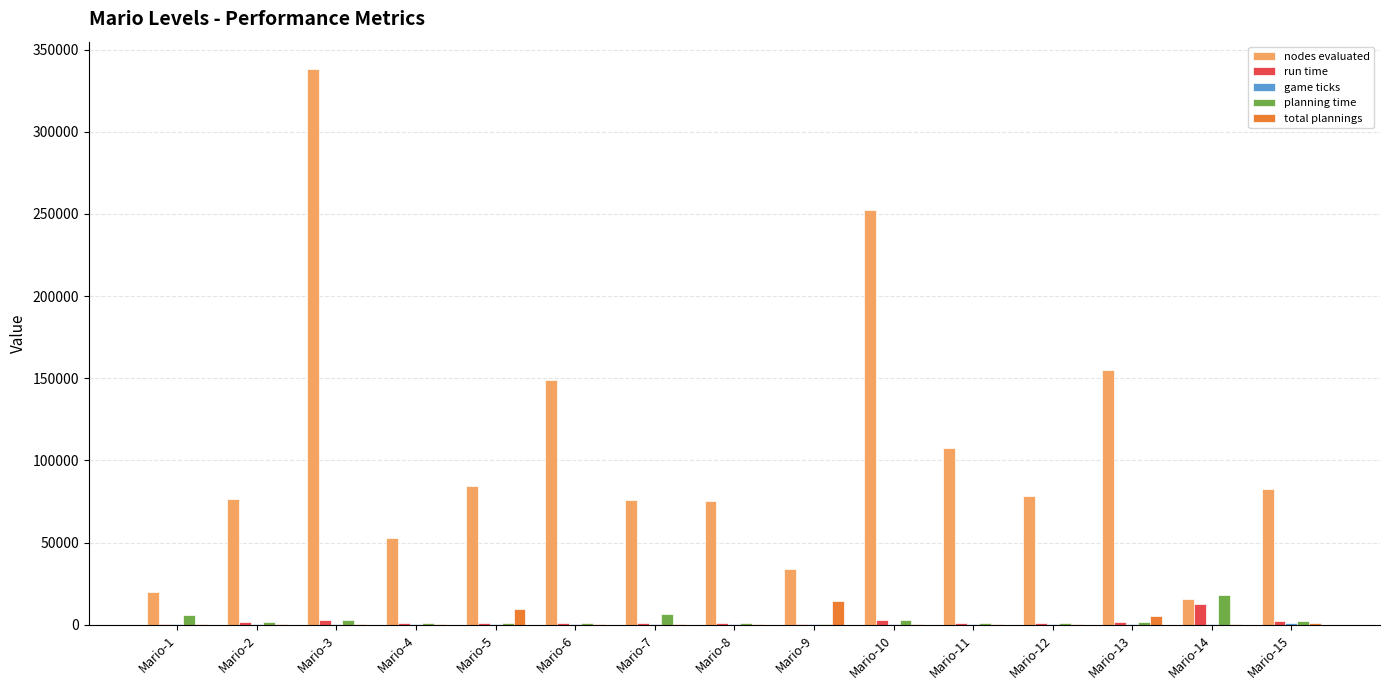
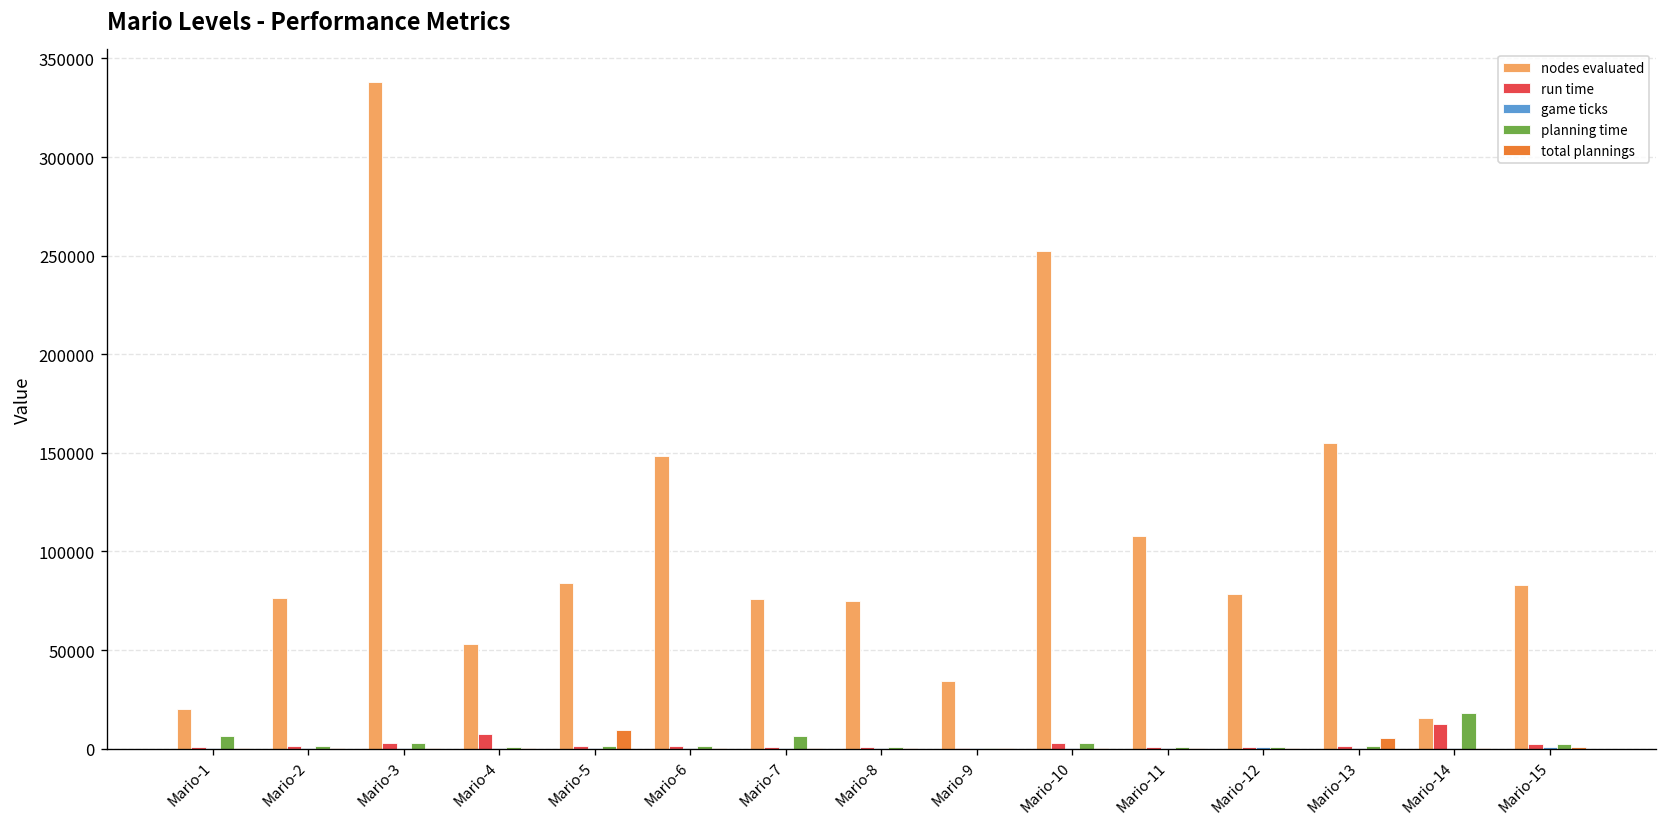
run time, Mario-4: 1000 -> 7000
total plannings, Mario-9: 15000 -> 0
